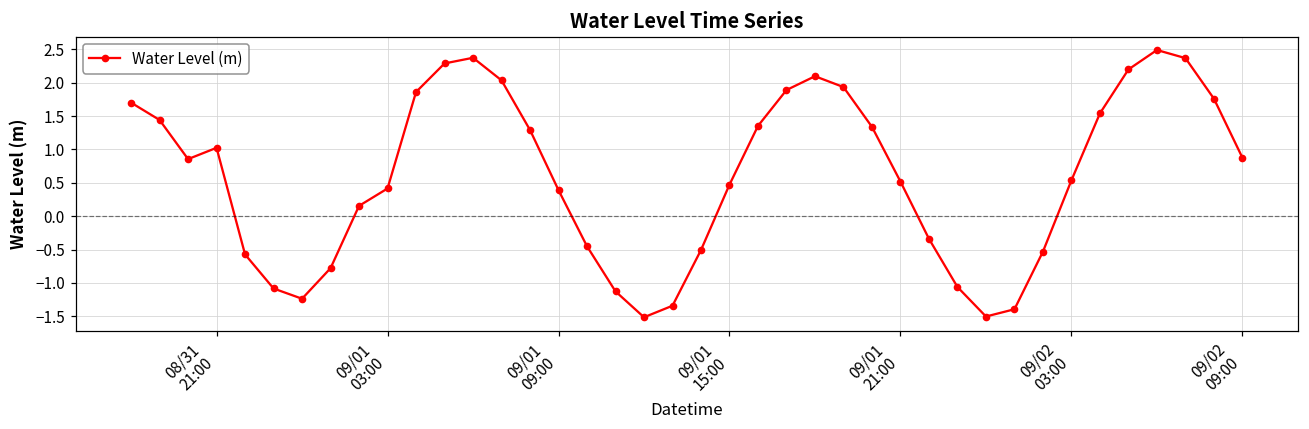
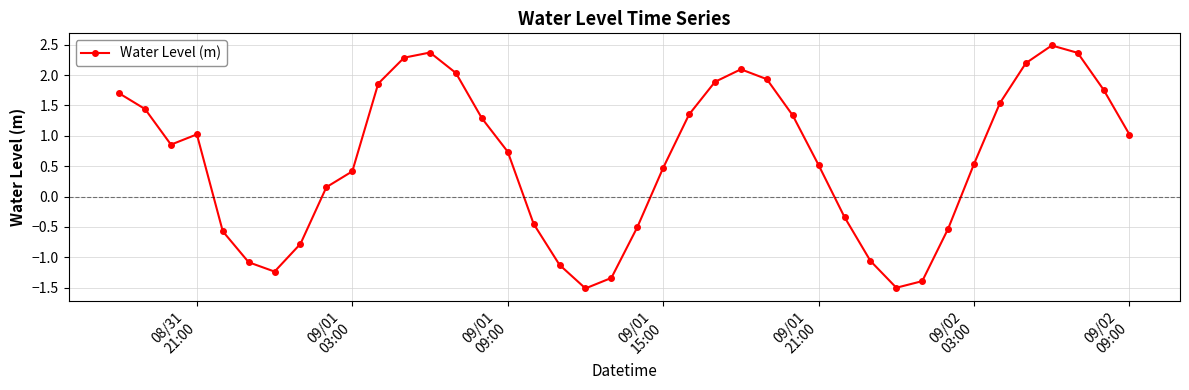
09/01 09:00: 0.4 -> 0.7
09/02 09:00: 0.9 -> 1.0
